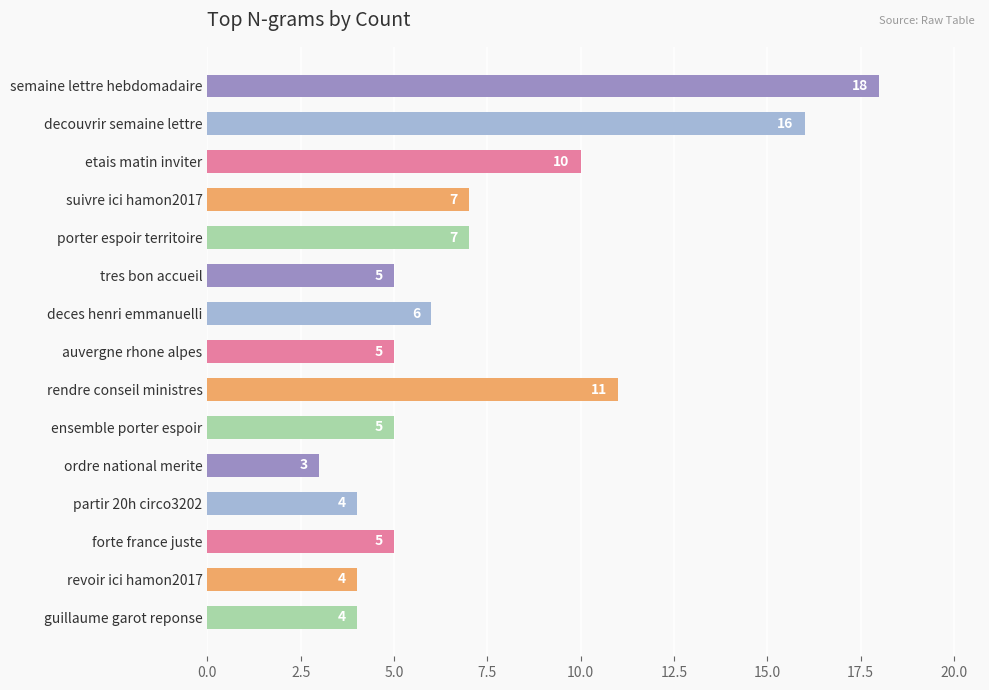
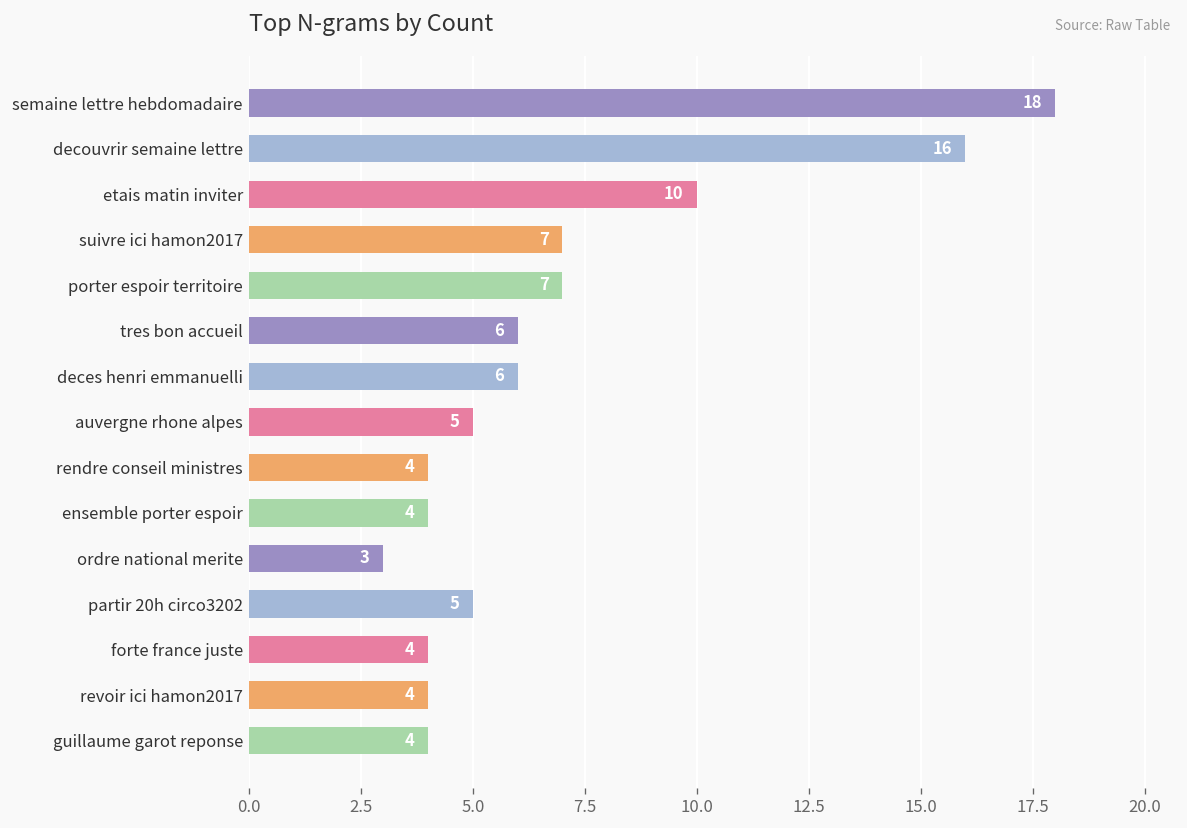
tres bon accueil: 5 -> 6
rendre conseil ministres: 11 -> 4
ensemble porter espoir: 5 -> 4
partir 20h circo3202: 4 -> 5
forte france juste: 5 -> 4
